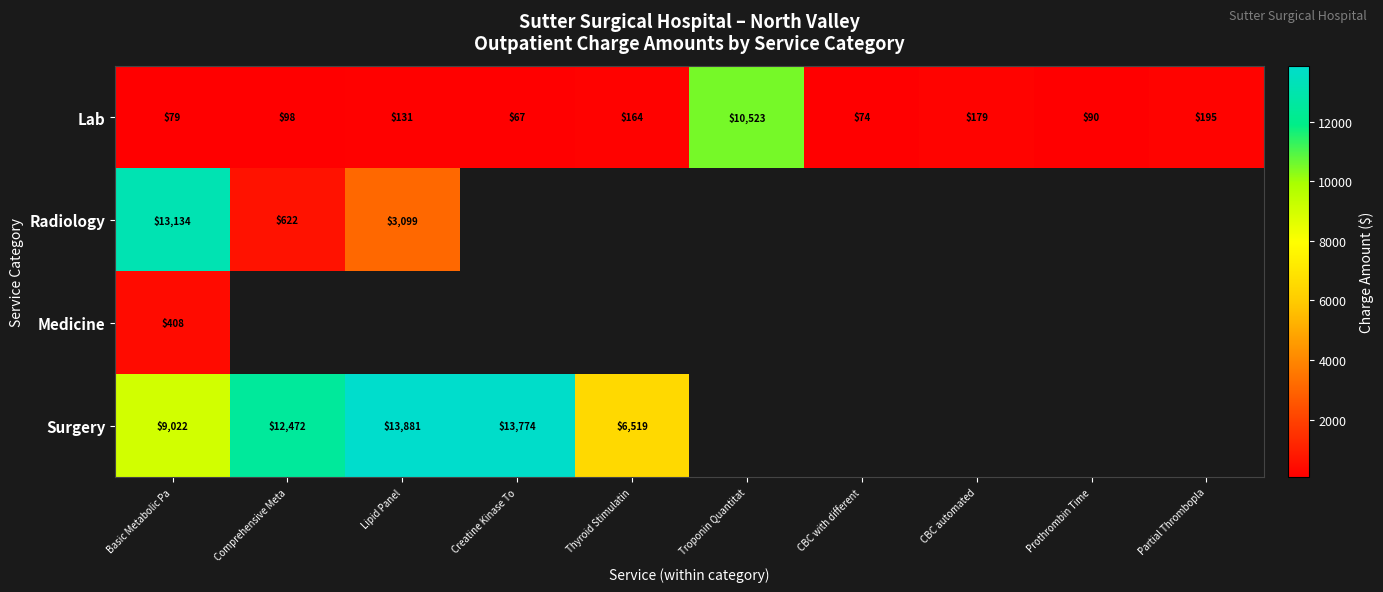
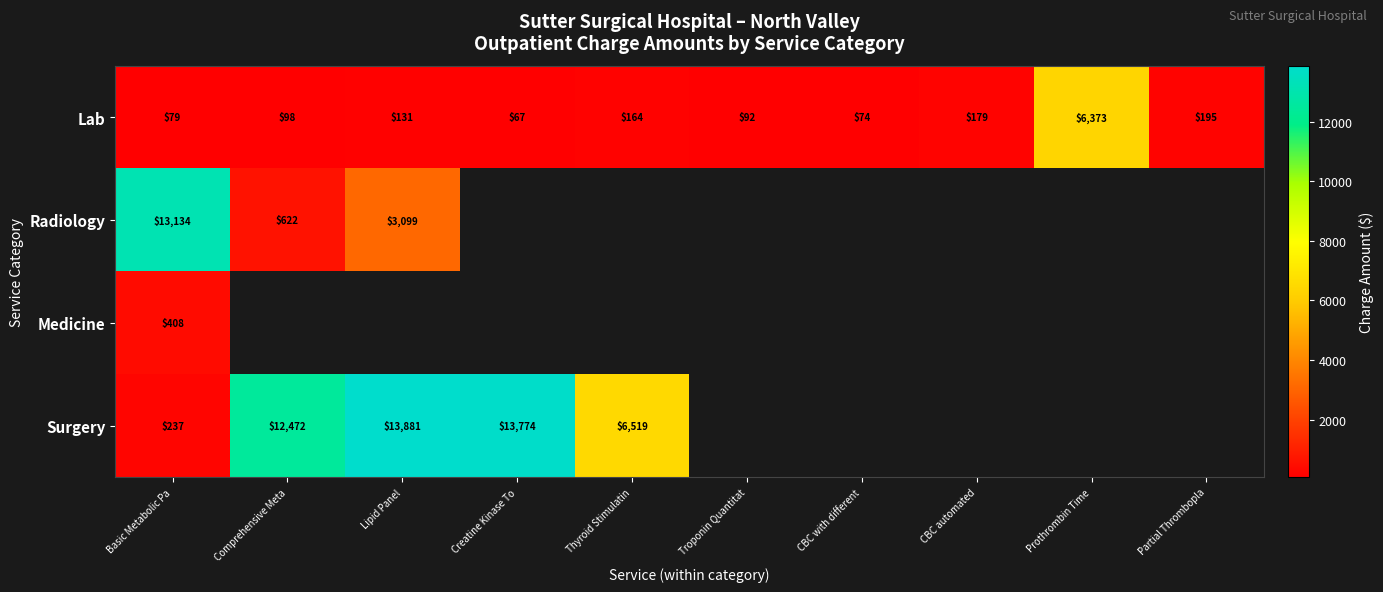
Lab, Troponin Quantitat: $10,523 -> $92
Lab, Prothrombin Time: $90 -> $6,373
Surgery, Basic Metabolic Pa: $9,022 -> $237
